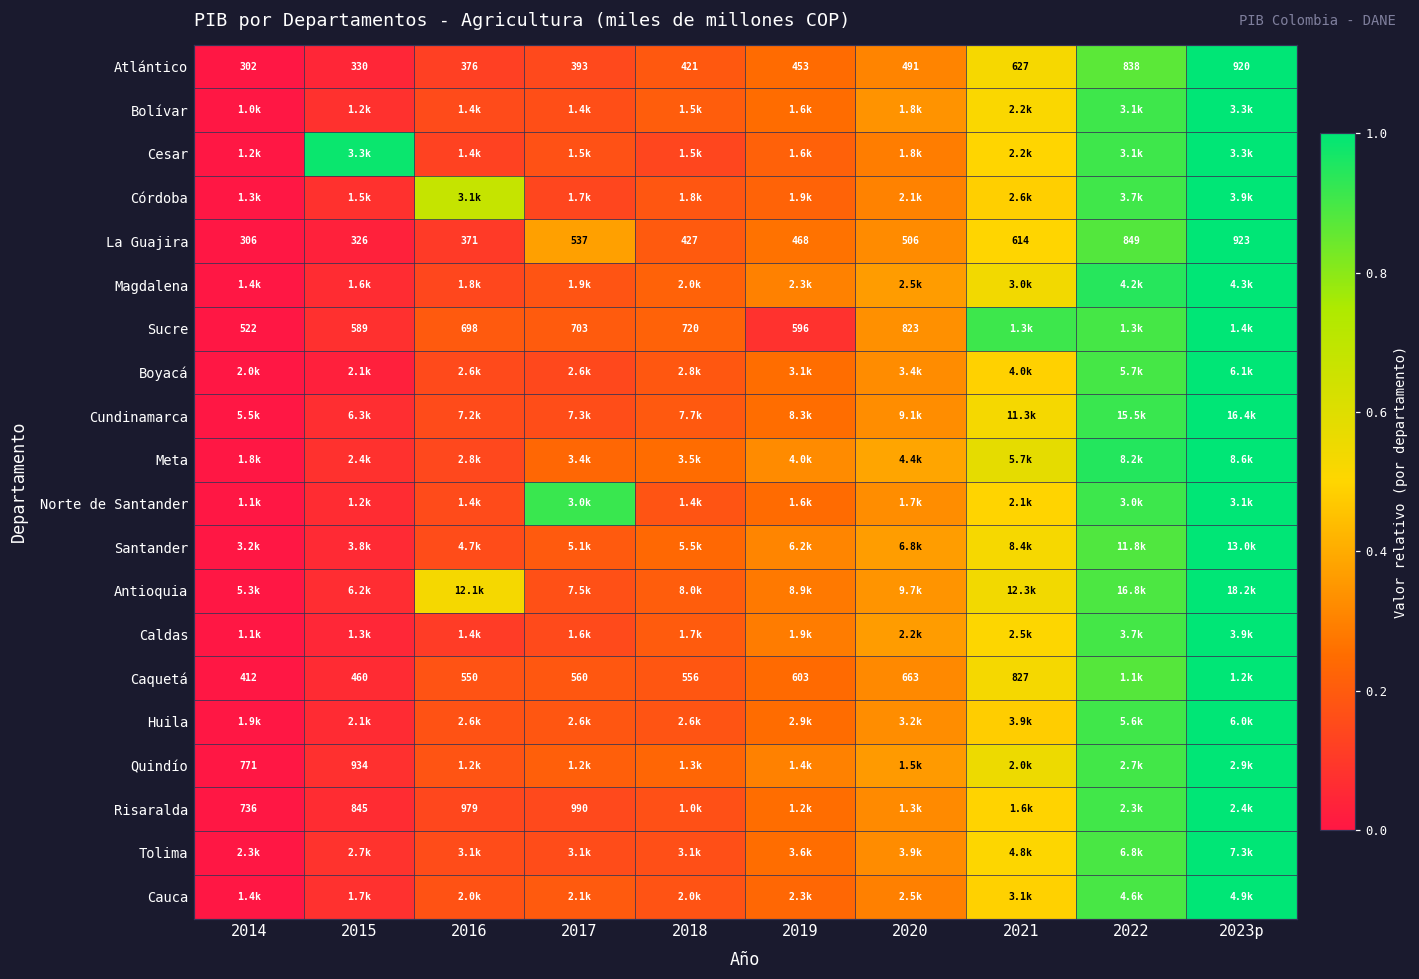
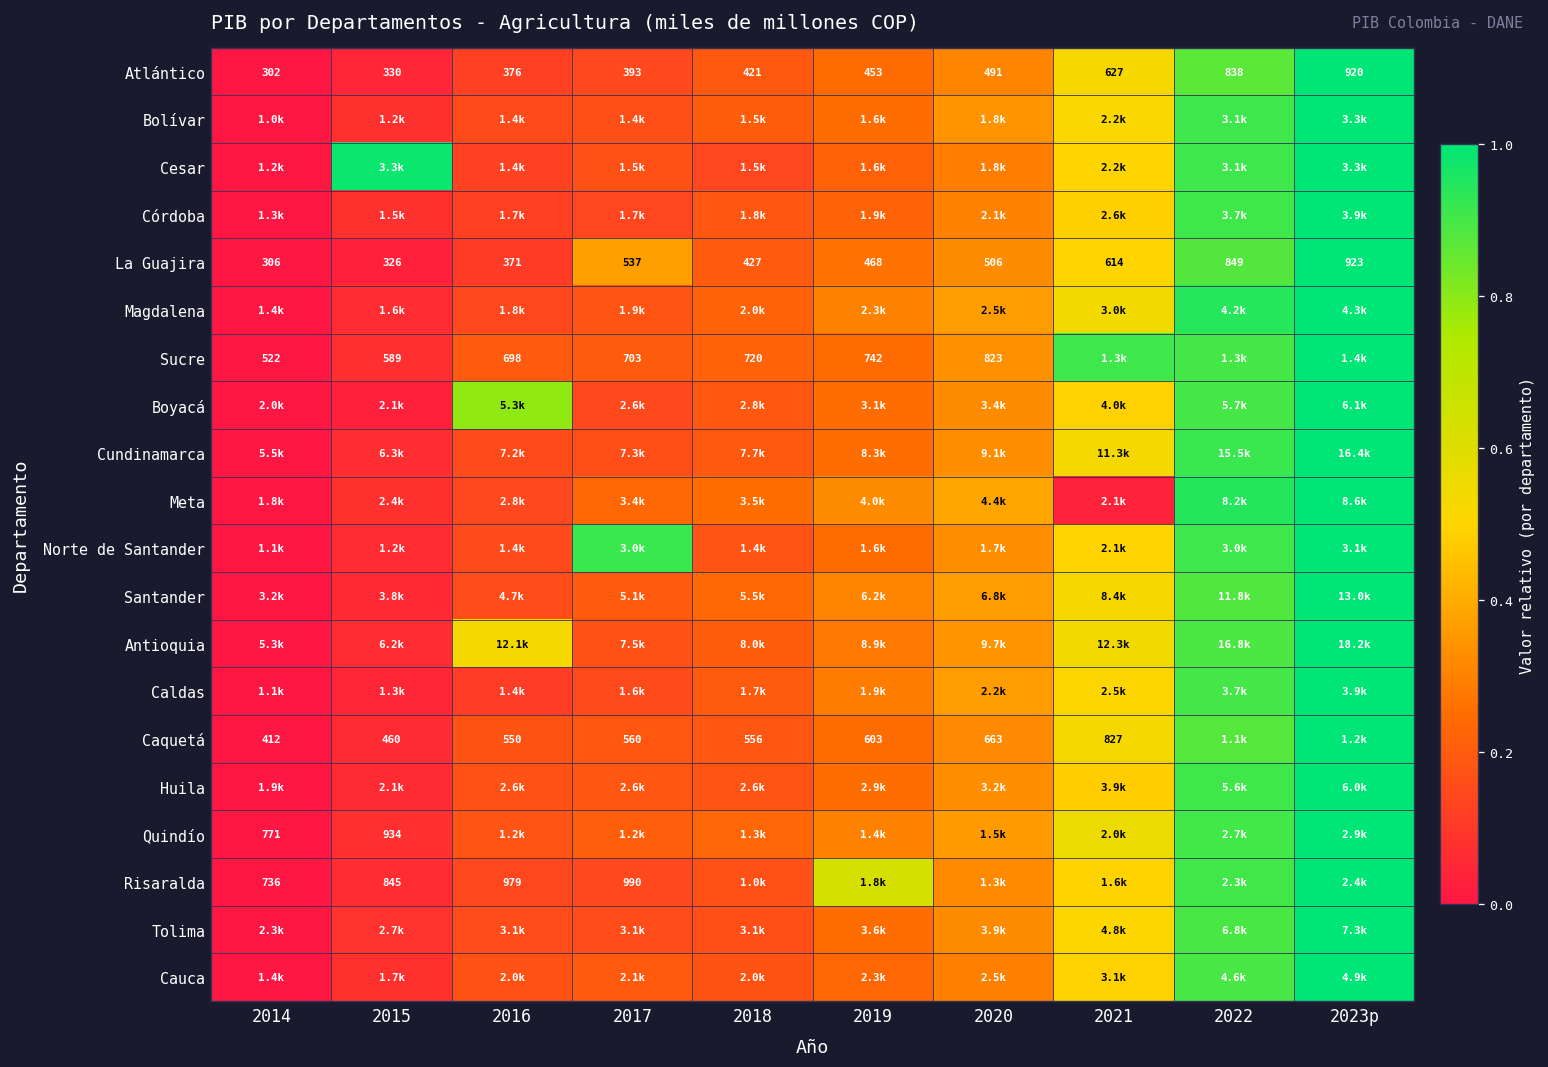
Córdoba, 2016: 3.1k -> 1.7k
Sucre, 2019: 596 -> 742
Boyacá, 2016: 2.6k -> 5.3k
Meta, 2021: 5.7k -> 2.1k
Risaralda, 2019: 1.2k -> 1.8k
